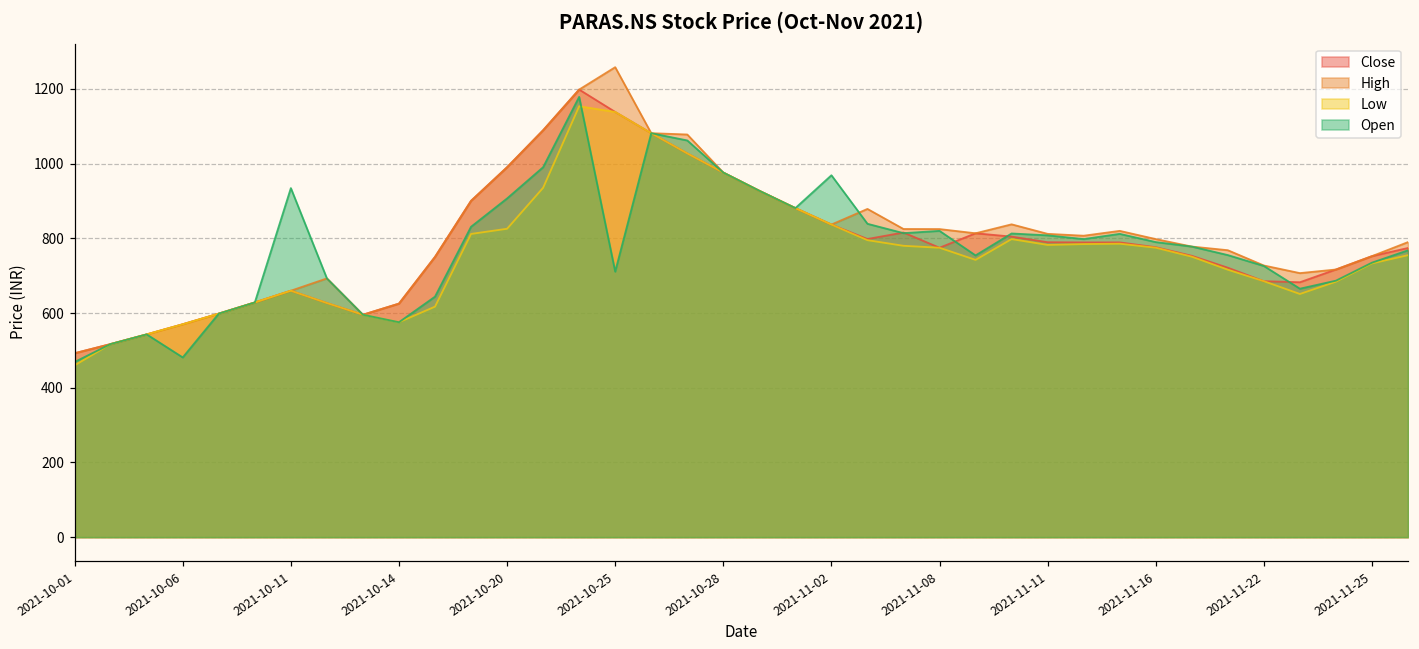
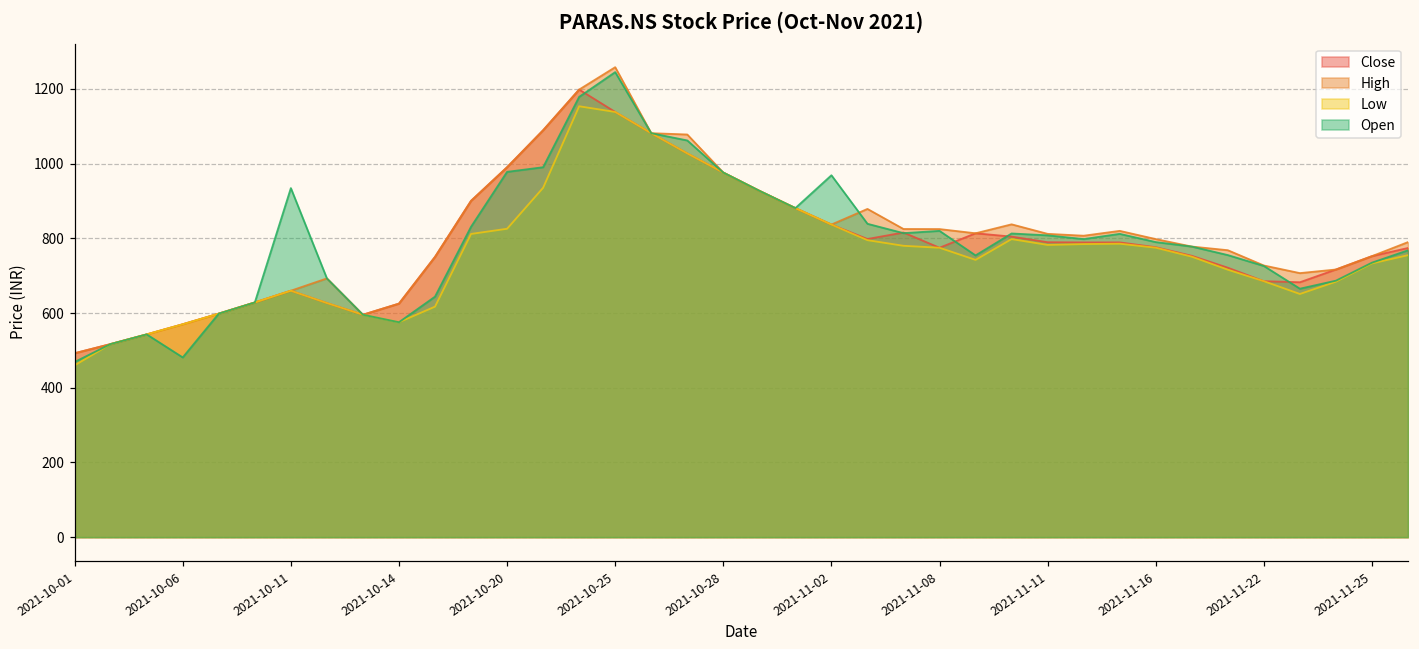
Open, 2021-10-20: 910 -> 980
Open, 2021-10-25: 710 -> 1250
